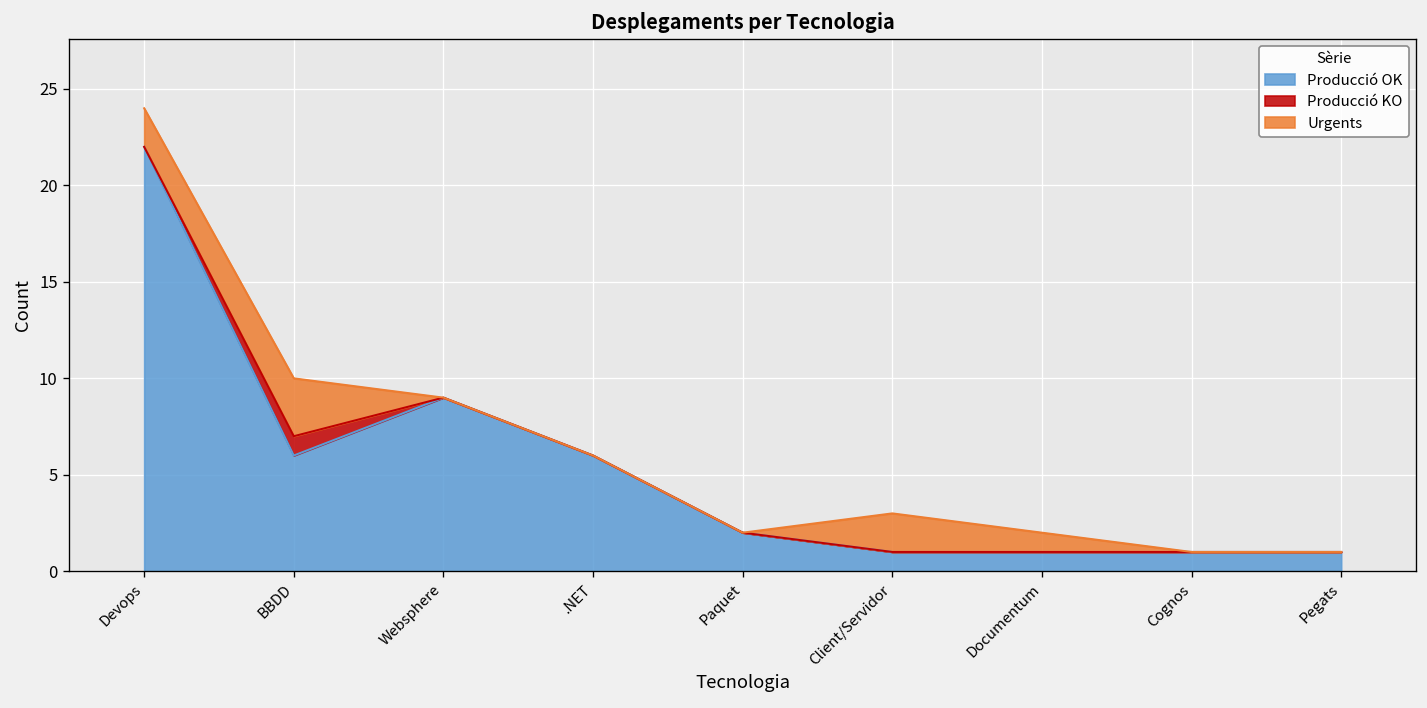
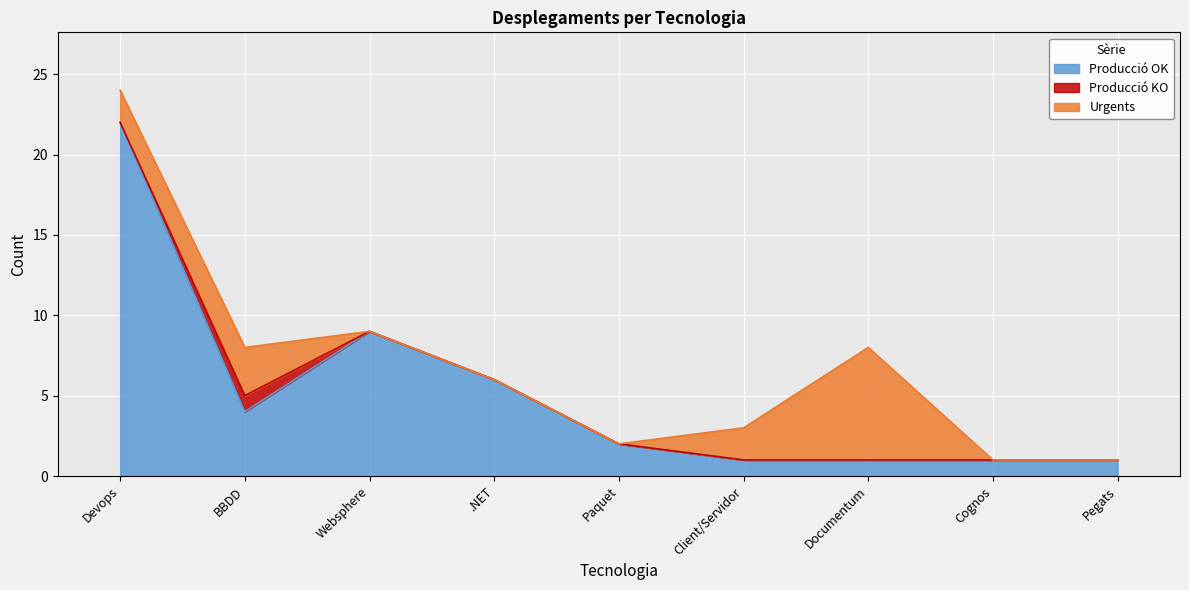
Producció OK, BBDD: 6 -> 4
Urgents, Documentum: 1 -> 7
